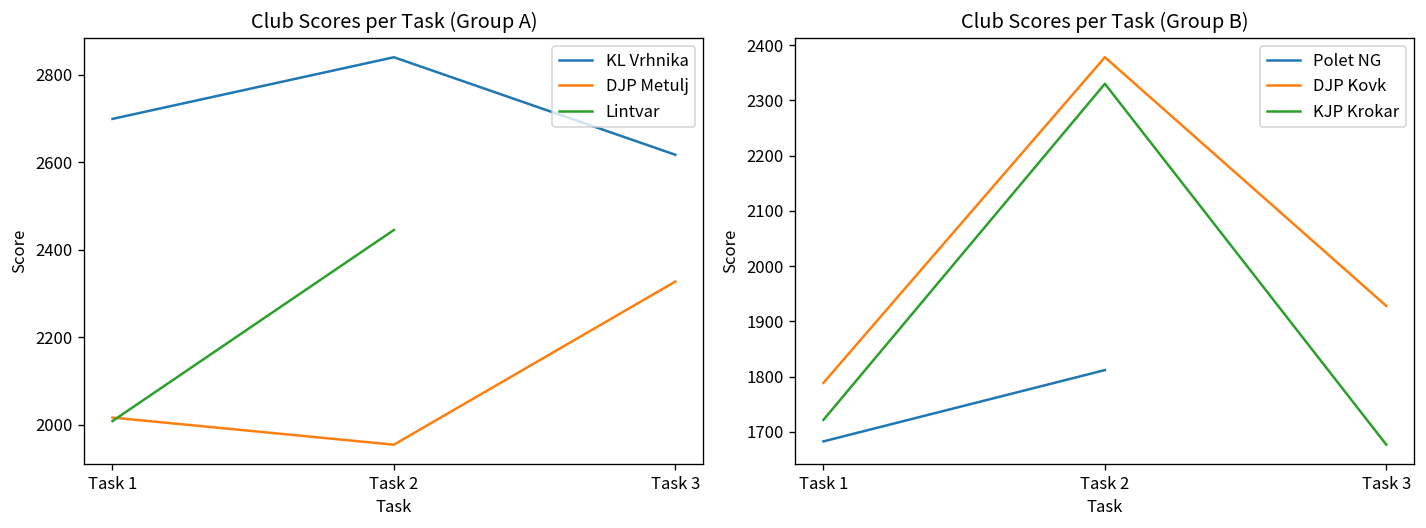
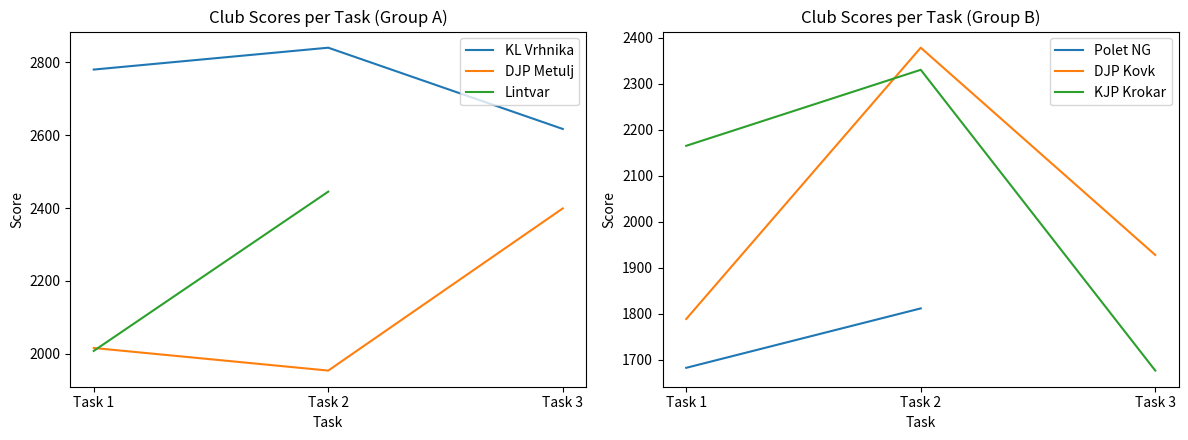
Club Scores per Task (Group A), KL Vrhnika, Task 1: 2700 -> 2780
Club Scores per Task (Group A), DJP Metulj, Task 3: 2330 -> 2400
Club Scores per Task (Group B), KJP Krokar, Task 1: 1720 -> 2170
